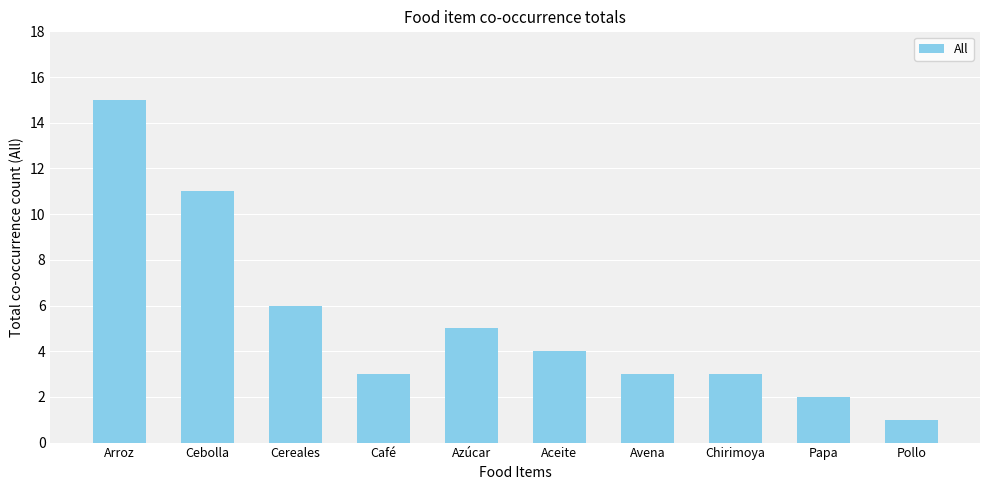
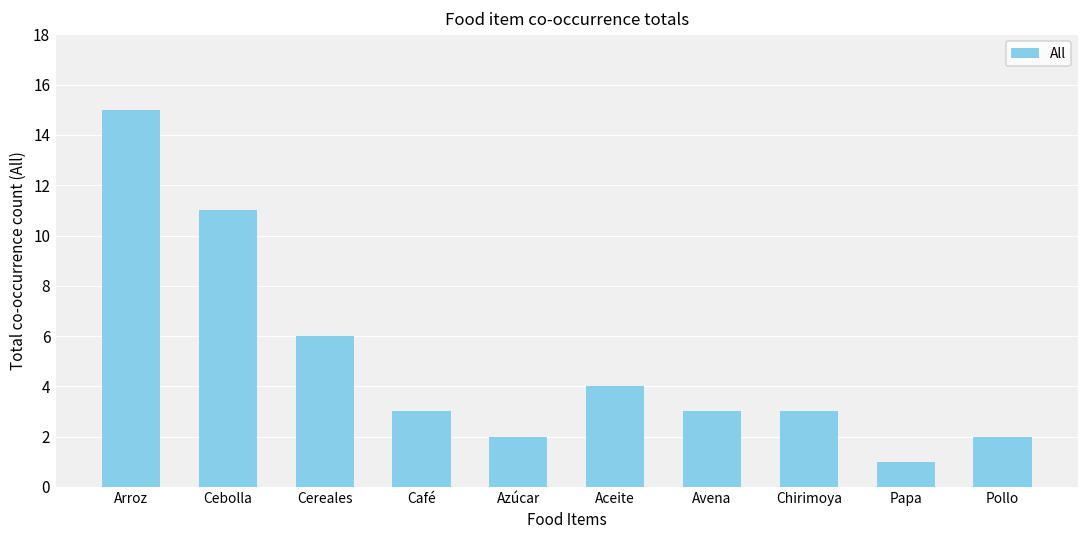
Azúcar: 5 -> 2
Papa: 2 -> 1
Pollo: 1 -> 2
